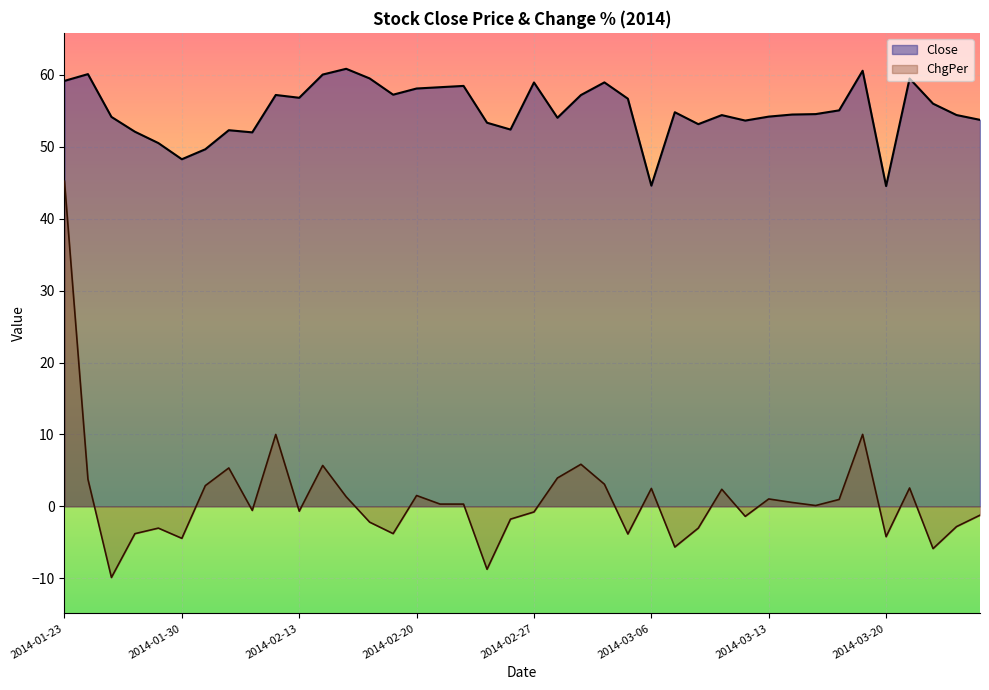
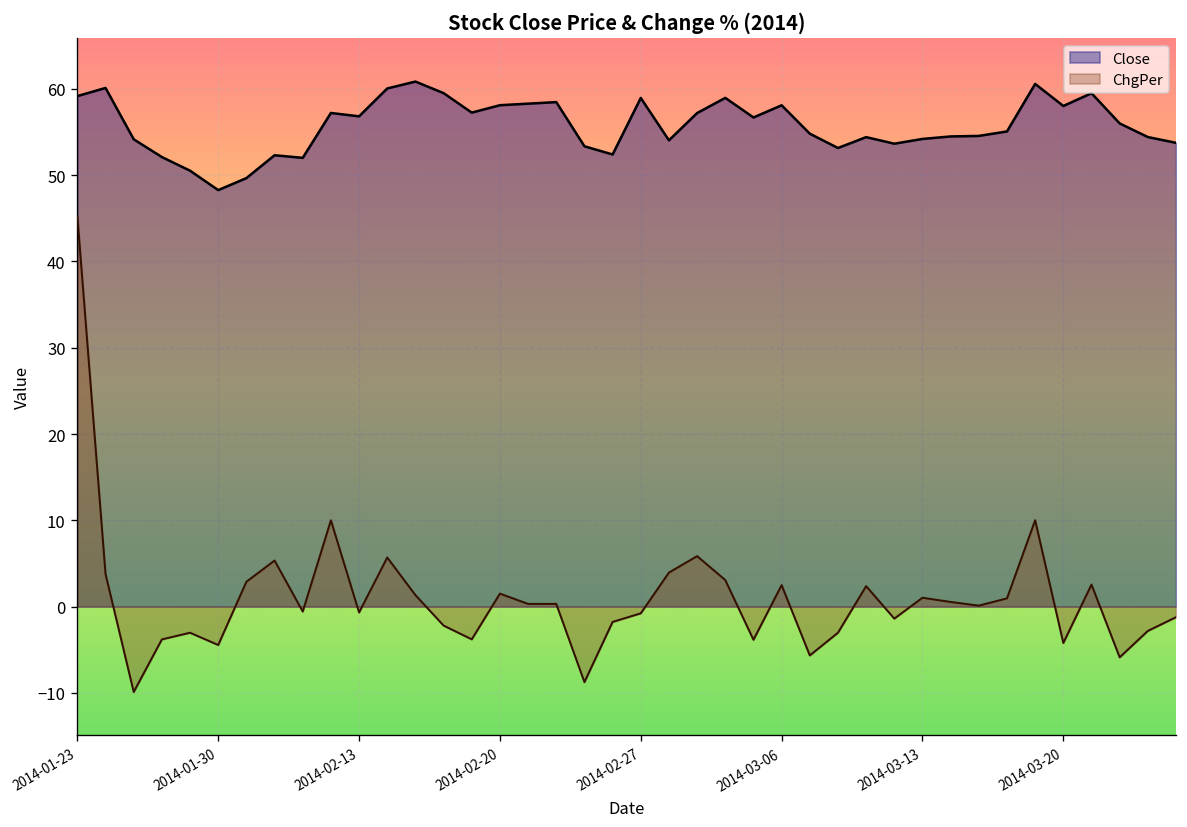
Close, 2014-03-06: 45 -> 58
Close, 2014-03-20: 45 -> 58
